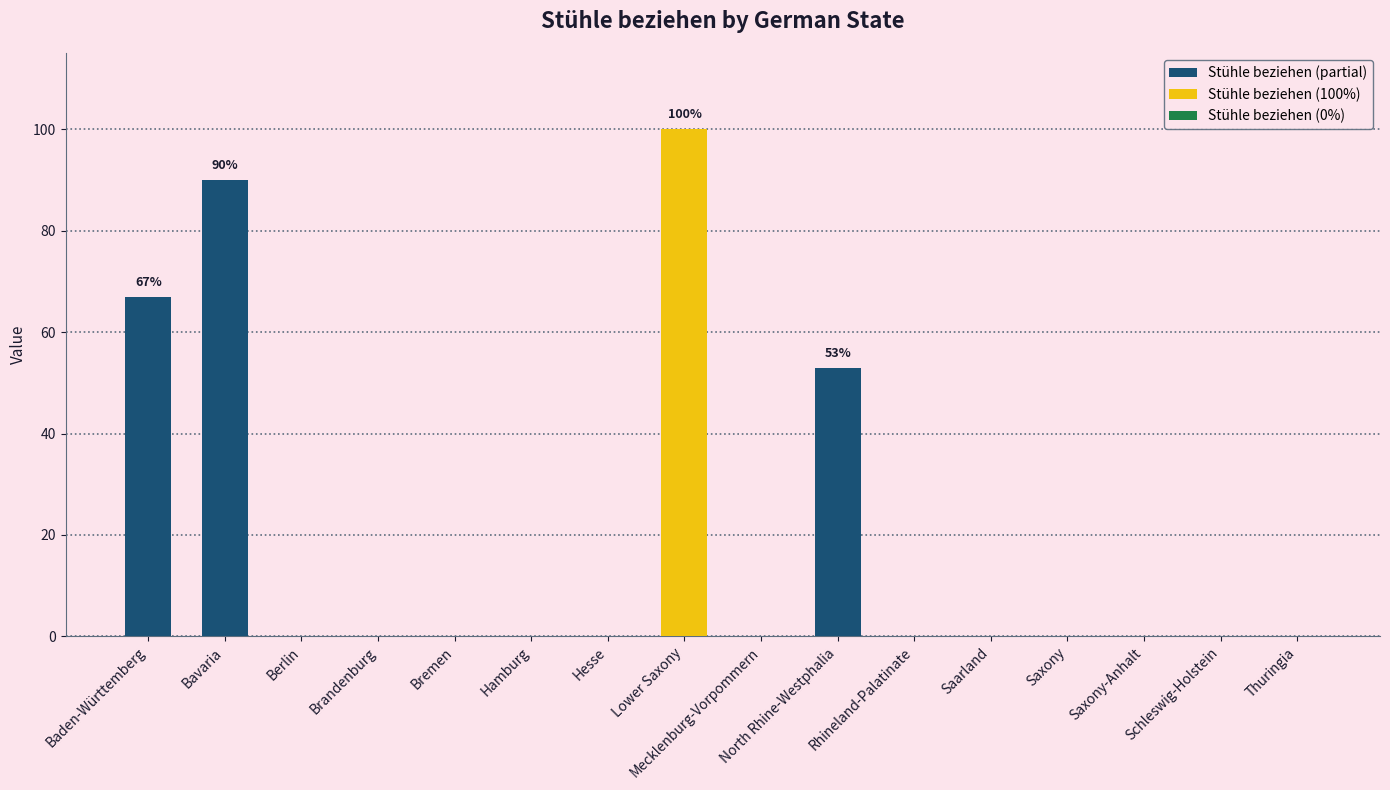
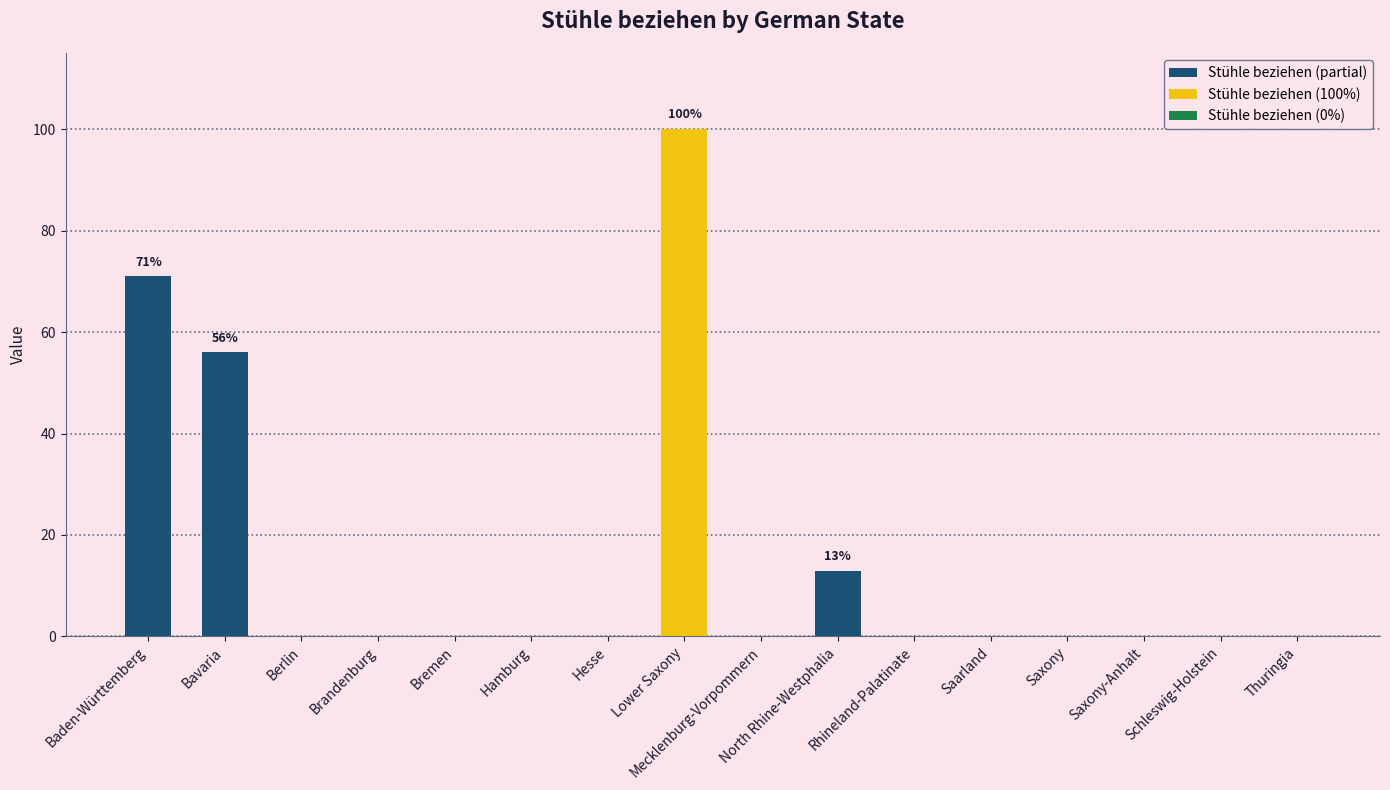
Baden-Württemberg: 67% -> 71%
Bavaria: 90% -> 56%
North Rhine-Westphalia: 53% -> 13%
